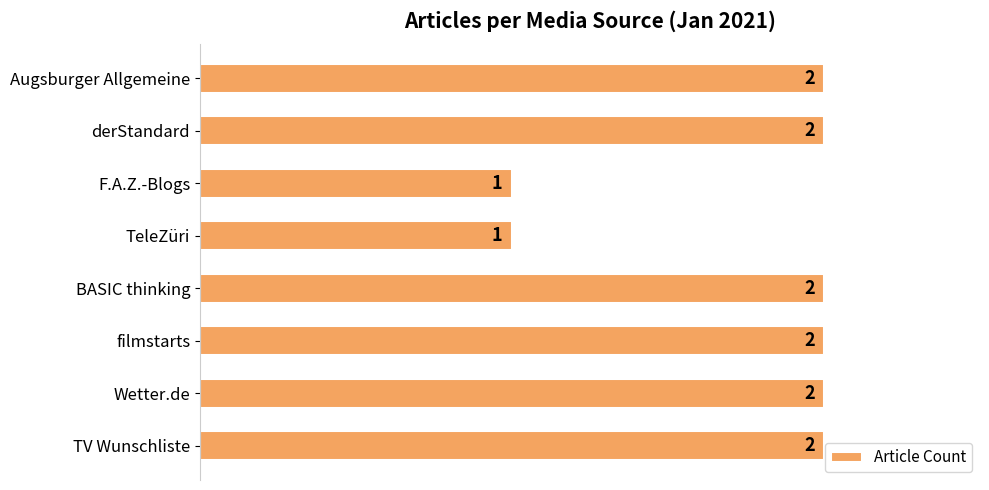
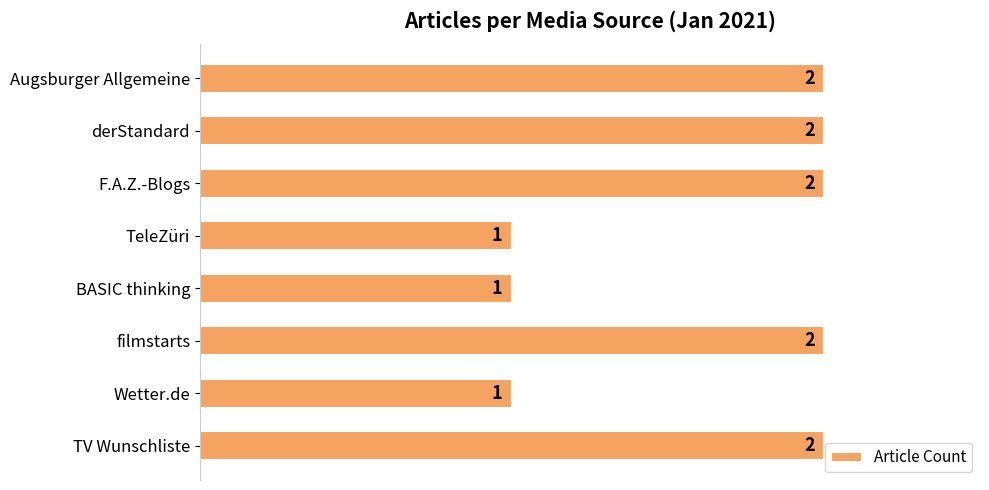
F.A.Z.-Blogs: 1 -> 2
BASIC thinking: 2 -> 1
Wetter.de: 2 -> 1
